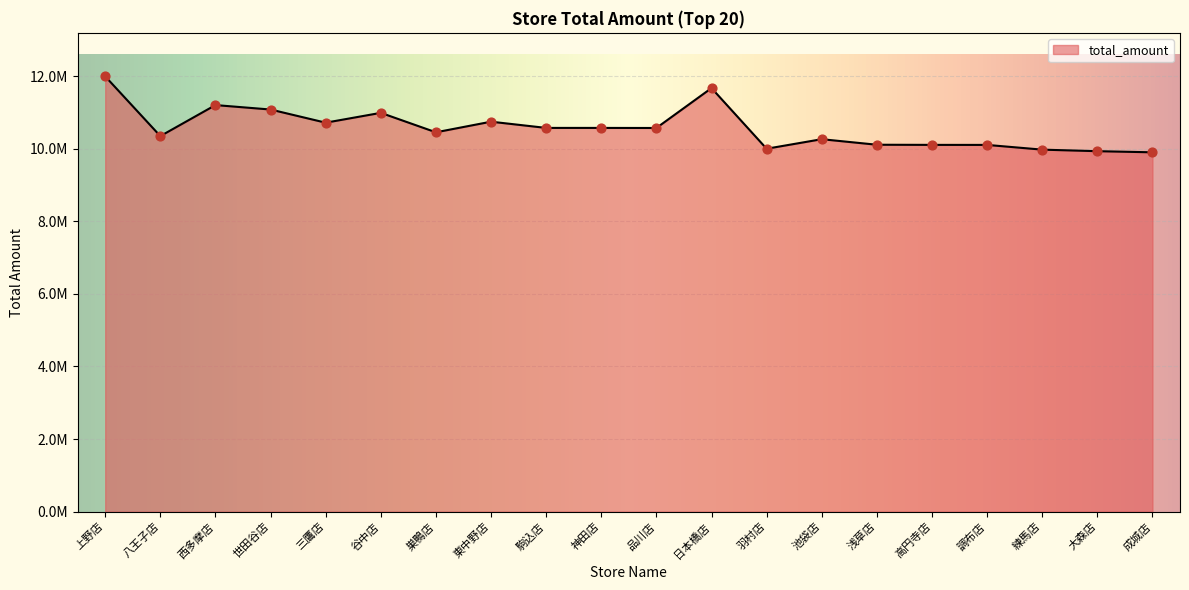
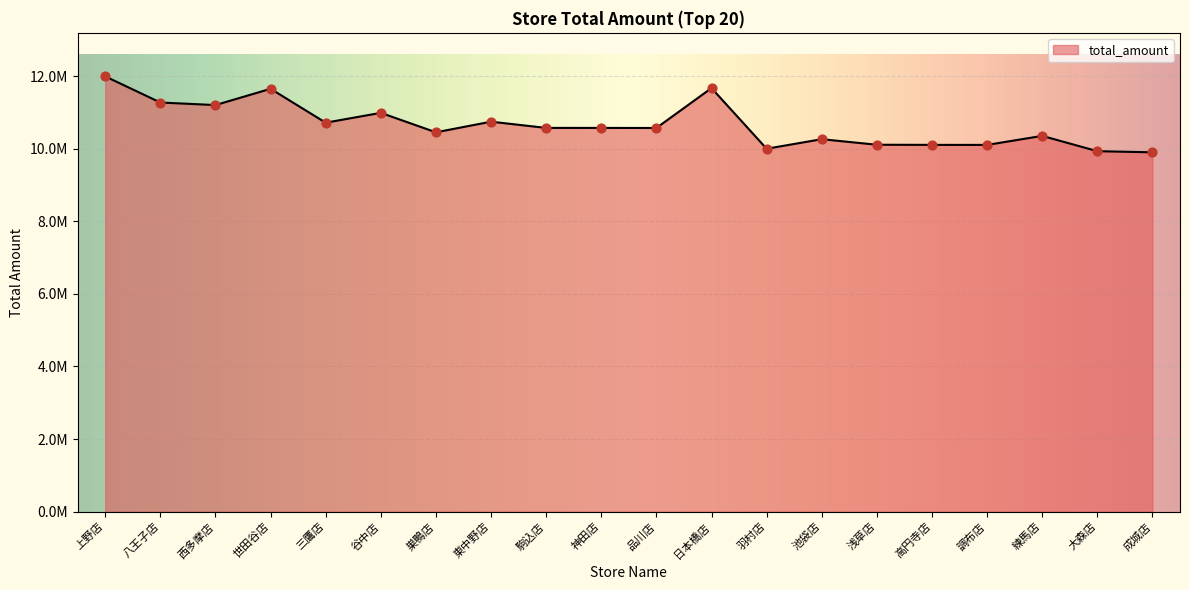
八王子店: 10300000 -> 11300000
世田谷店: 11100000 -> 11700000
練馬店: 10000000 -> 10400000
